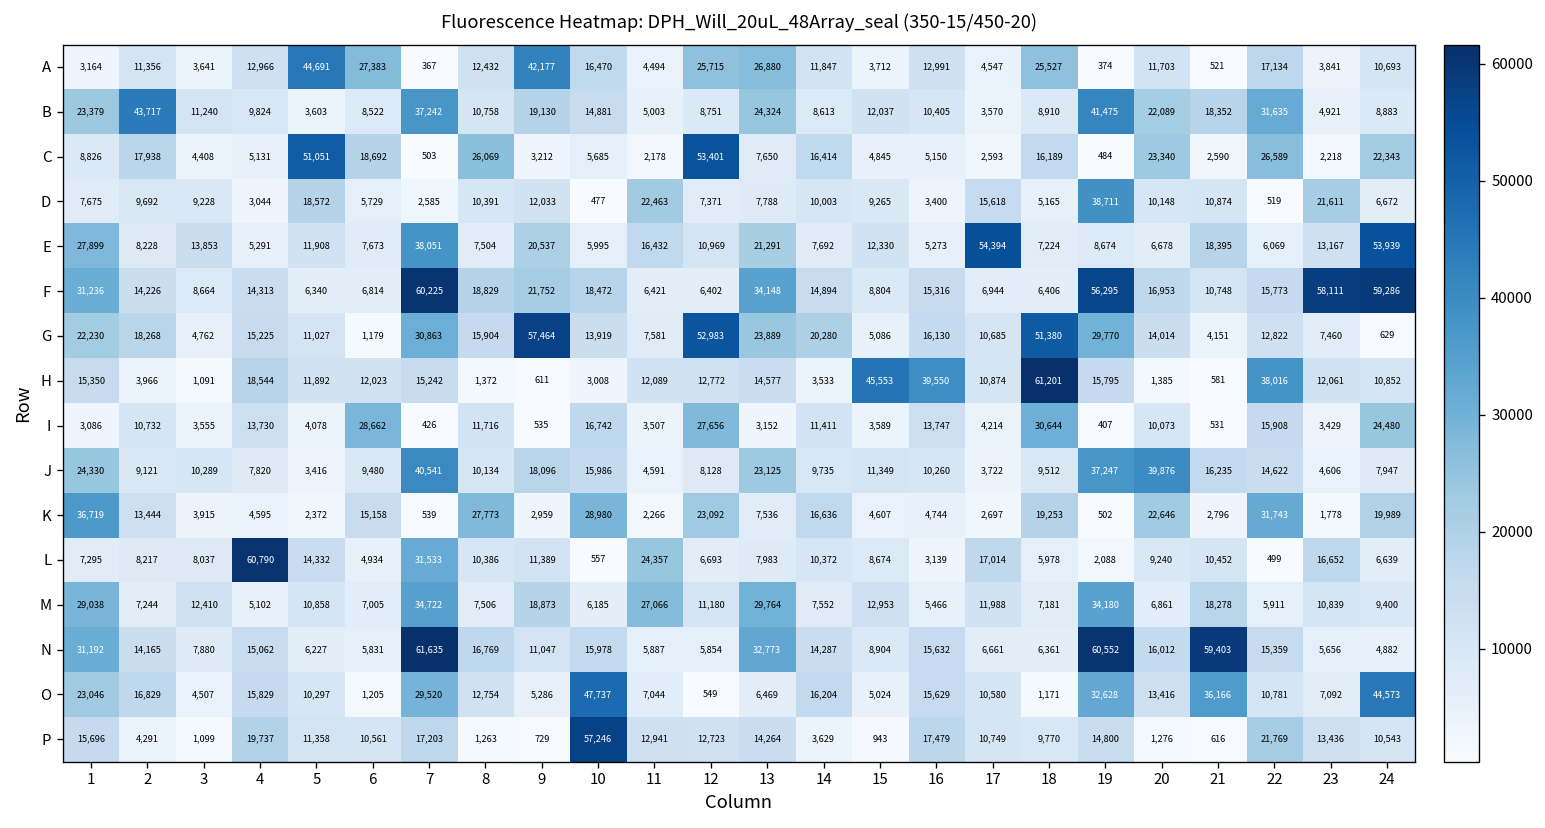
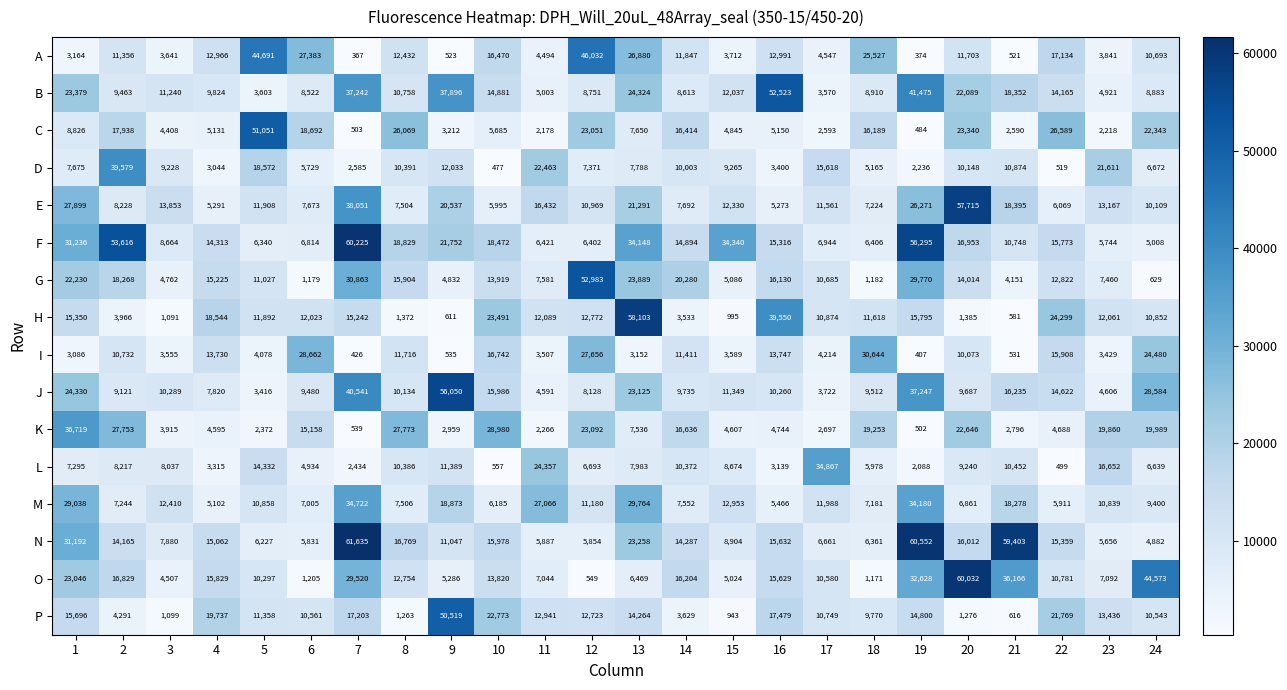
A, 9: 42,177 -> 523
A, 12: 25,715 -> 46,032
B, 2: 43,717 -> 9,463
B, 9: 19,130 -> 37,896
B, 16: 10,405 -> 52,523
B, 22: 31,635 -> 14,165
C, 12: 53,401 -> 23,051
D, 2: 9,692 -> 39,579
D, 19: 38,711 -> 2,236
E, 17: 54,394 -> 11,561
E, 19: 8,674 -> 26,271
E, 20: 6,678 -> 57,715
E, 24: 53,939 -> 10,109
F, 2: 14,226 -> 53,616
F, 15: 8,804 -> 34,340
F, 23: 58,111 -> 5,744
F, 24: 59,286 -> 5,008
G, 9: 57,464 -> 4,832
G, 18: 51,380 -> 1,182
H, 10: 3,008 -> 23,491
H, 13: 14,577 -> 58,103
H, 15: 45,553 -> 995
H, 18: 61,201 -> 11,618
H, 22: 38,016 -> 24,299
J, 9: 18,096 -> 56,050
J, 20: 39,876 -> 9,687
J, 24: 7,947 -> 28,584
K, 2: 13,444 -> 27,753
K, 22: 31,743 -> 4,688
K, 23: 1,778 -> 19,860
L, 4: 60,790 -> 3,315
L, 7: 31,533 -> 2,434
L, 17: 17,014 -> 34,867
N, 13: 32,773 -> 23,258
O, 10: 47,737 -> 13,820
O, 20: 13,416 -> 60,032
P, 9: 729 -> 50,519
P, 10: 57,246 -> 22,773
